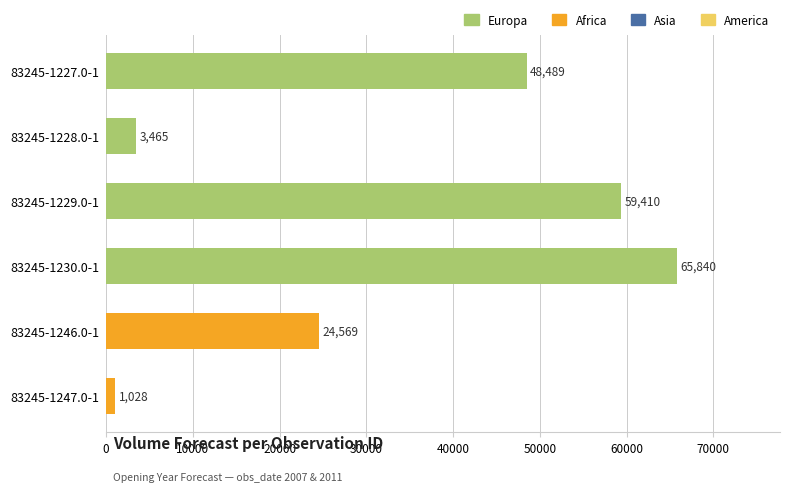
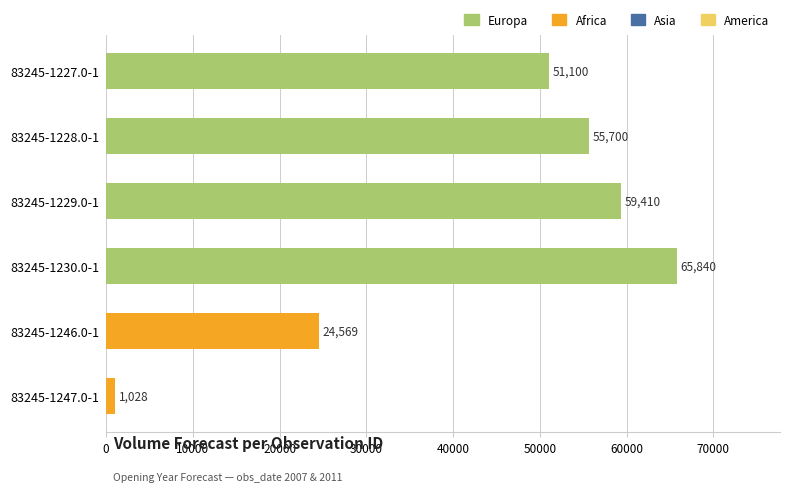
83245-1227.0-1: 48,489 -> 51,100
83245-1228.0-1: 3,465 -> 55,700
